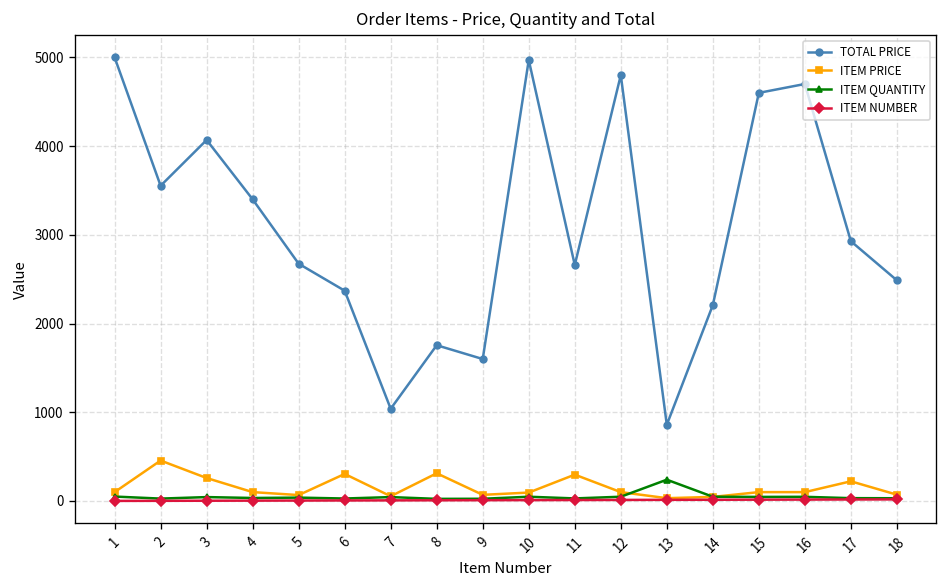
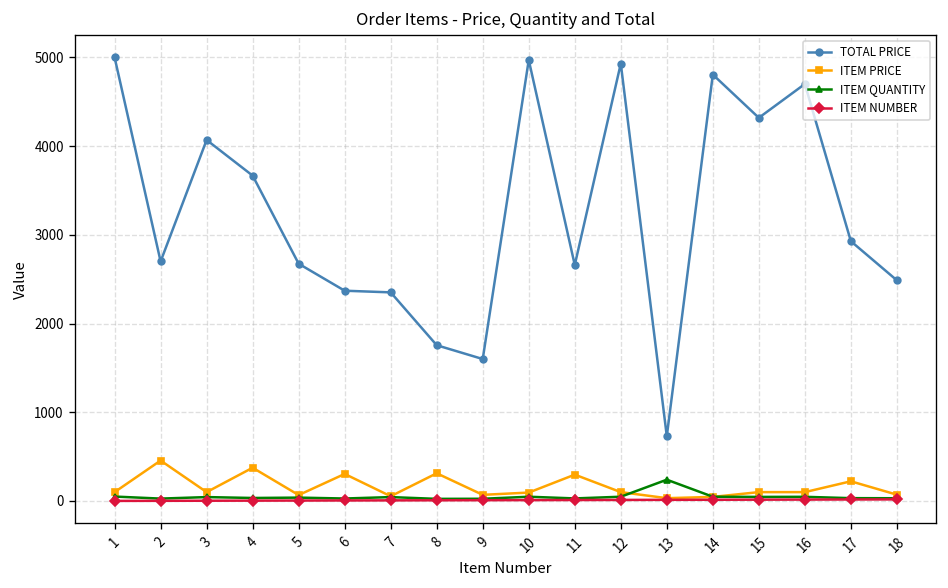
TOTAL PRICE, 2: 3600 -> 2700
ITEM PRICE, 3: 300 -> 100
TOTAL PRICE, 4: 3400 -> 3700
ITEM PRICE, 4: 100 -> 400
TOTAL PRICE, 7: 1000 -> 2400
TOTAL PRICE, 12: 4800 -> 4900
TOTAL PRICE, 13: 900 -> 700
TOTAL PRICE, 14: 2200 -> 4800
TOTAL PRICE, 15: 4600 -> 4300
